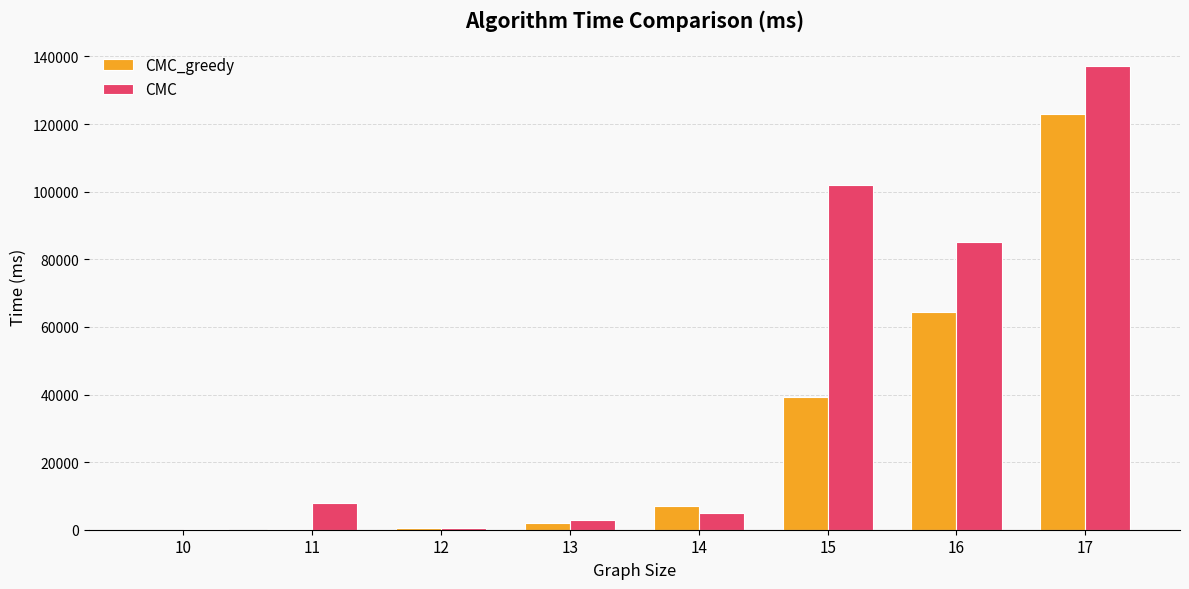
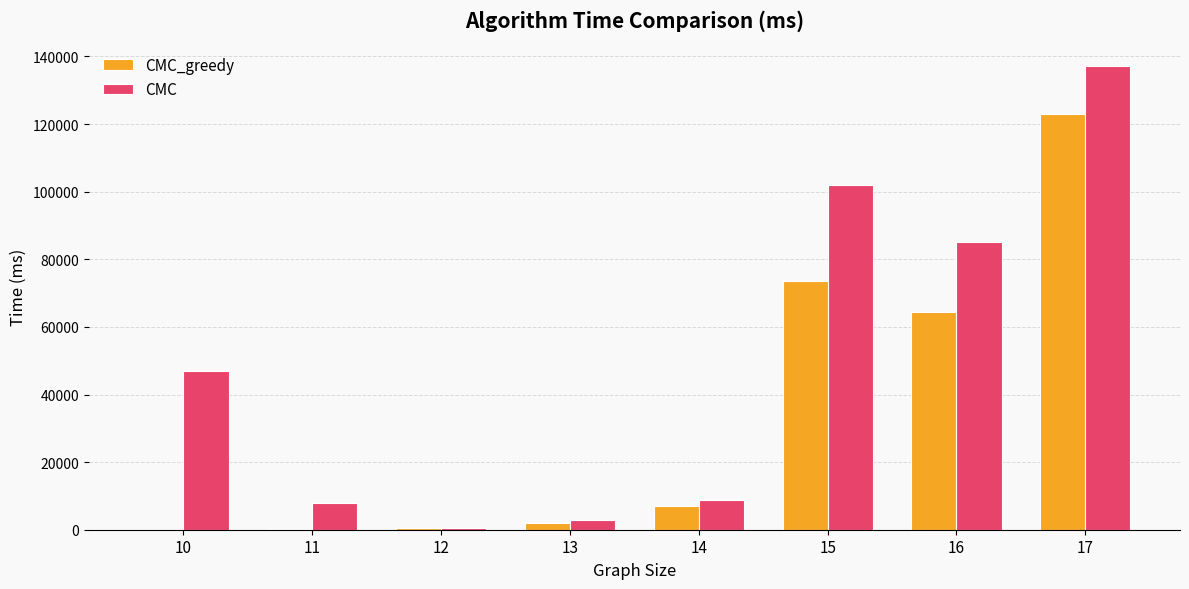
CMC, 10: 0 -> 47000
CMC, 14: 5000 -> 9000
CMC_greedy, 15: 39000 -> 74000
